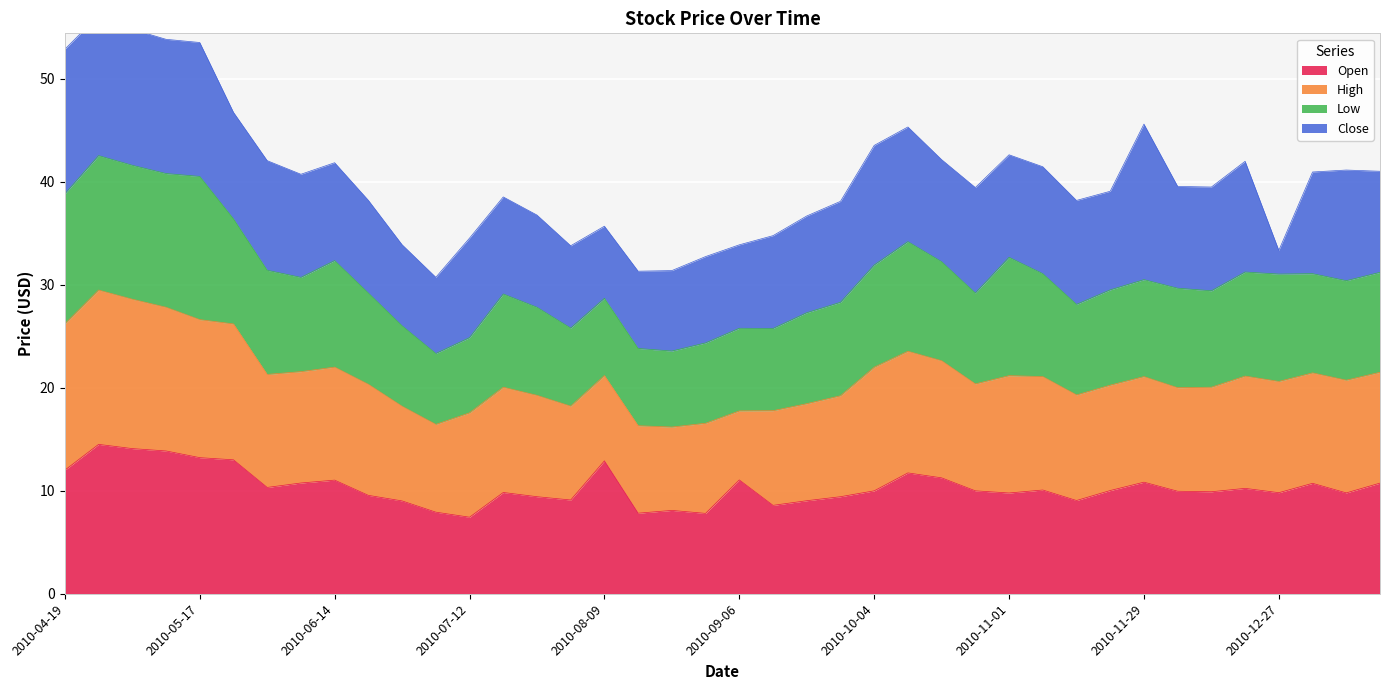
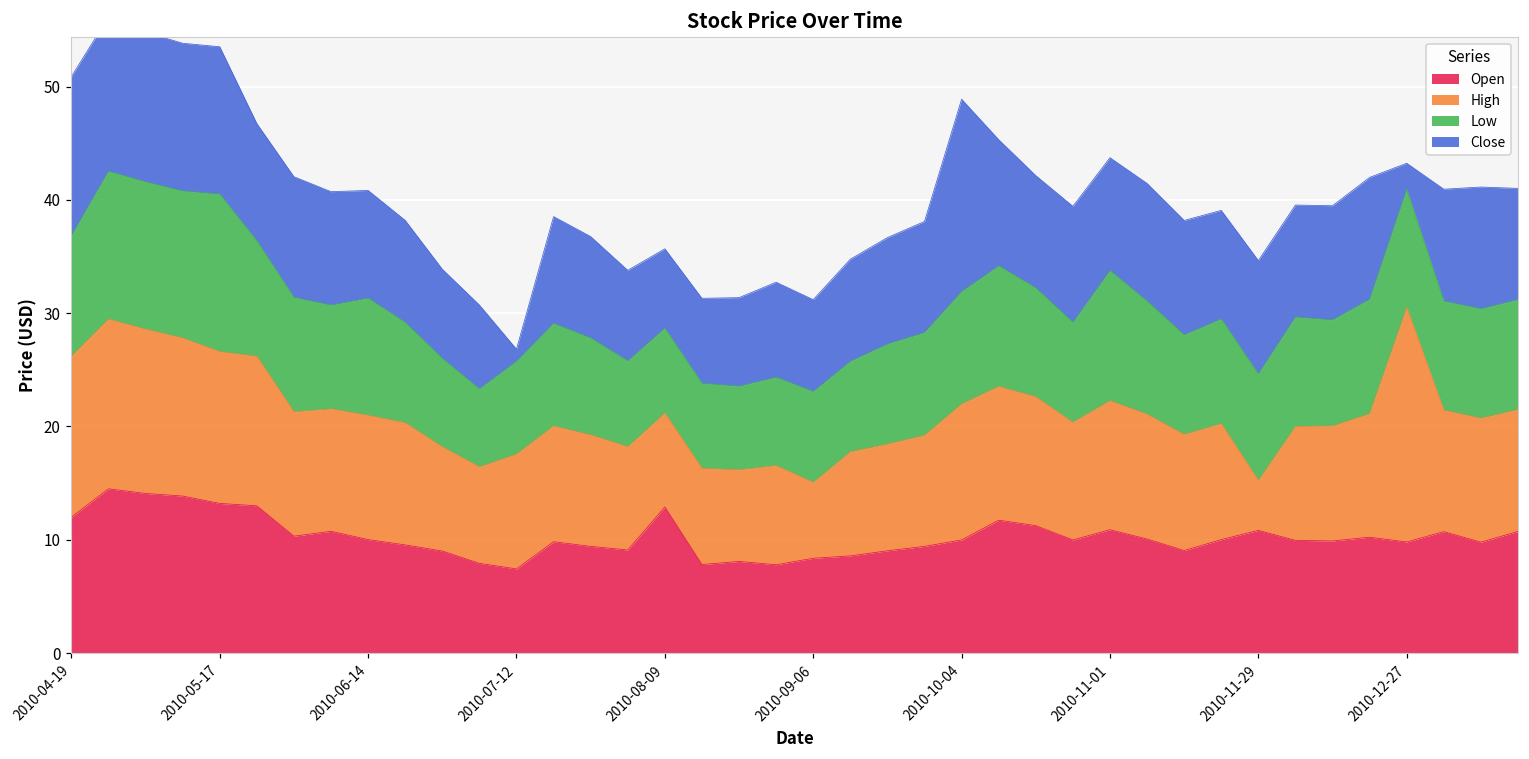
Low, 2010-04-19: 12.6 -> 10.6
Open, 2010-06-14: 11.0 -> 10.0
Low, 2010-07-12: 7.3 -> 8.2
Close, 2010-07-12: 9.7 -> 1.1
Open, 2010-09-06: 11.1 -> 8.4
Close, 2010-10-04: 11.6 -> 17.0
Open, 2010-11-01: 9.8 -> 10.9
High, 2010-11-29: 10.2 -> 4.4
Close, 2010-11-29: 15.1 -> 10.0
High, 2010-12-27: 10.8 -> 20.7
